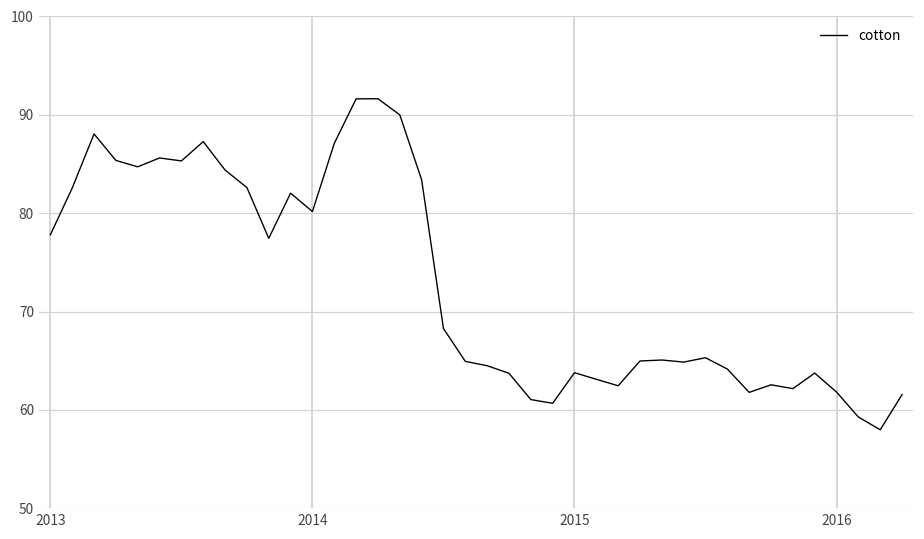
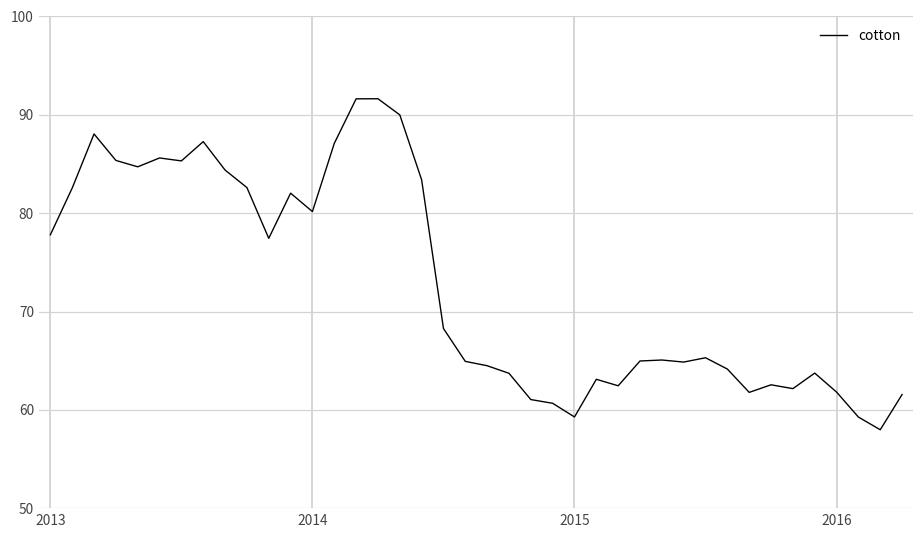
2015: 64 -> 59
